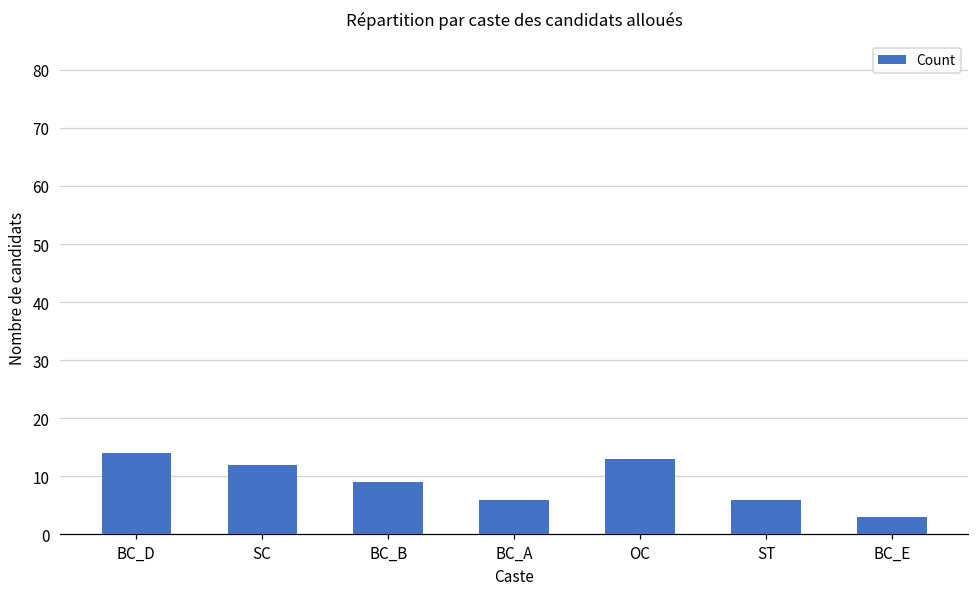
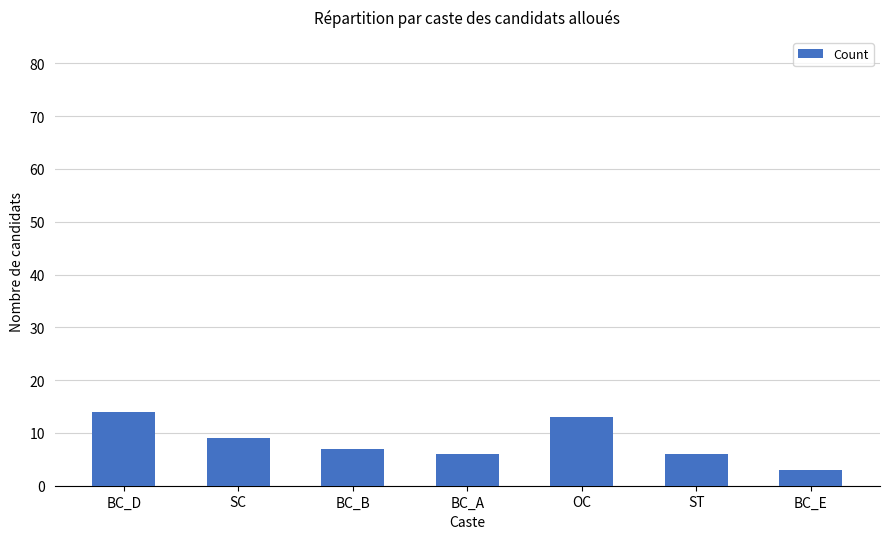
SC: 12 -> 9
BC_B: 9 -> 7
